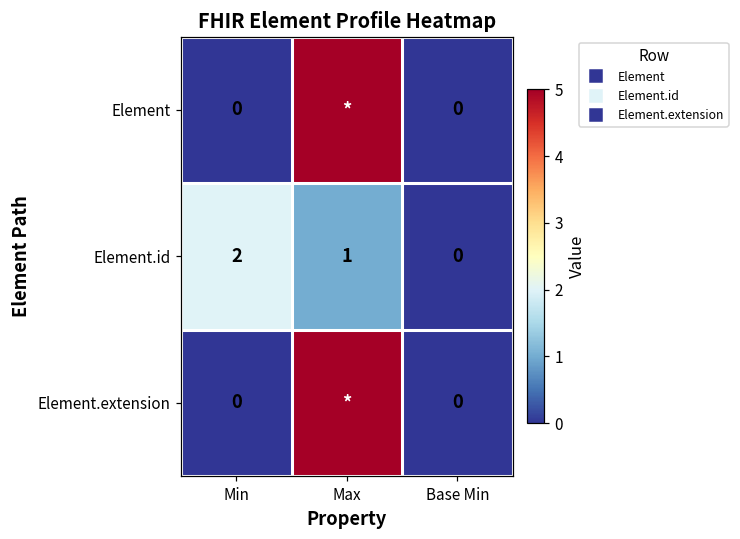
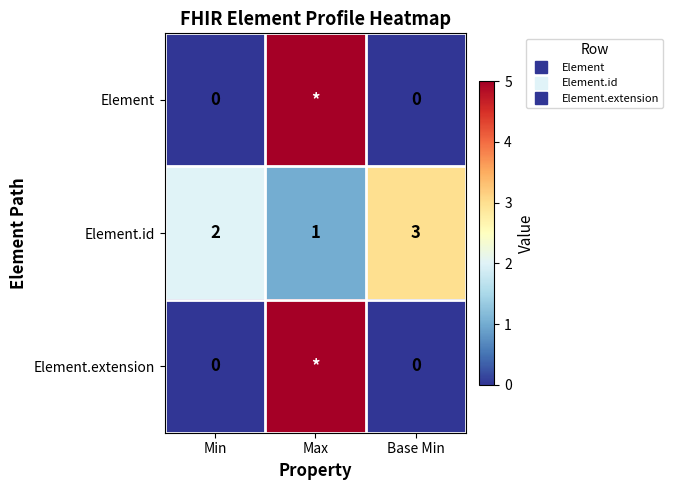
Element.id, Base Min: 0 -> 3
